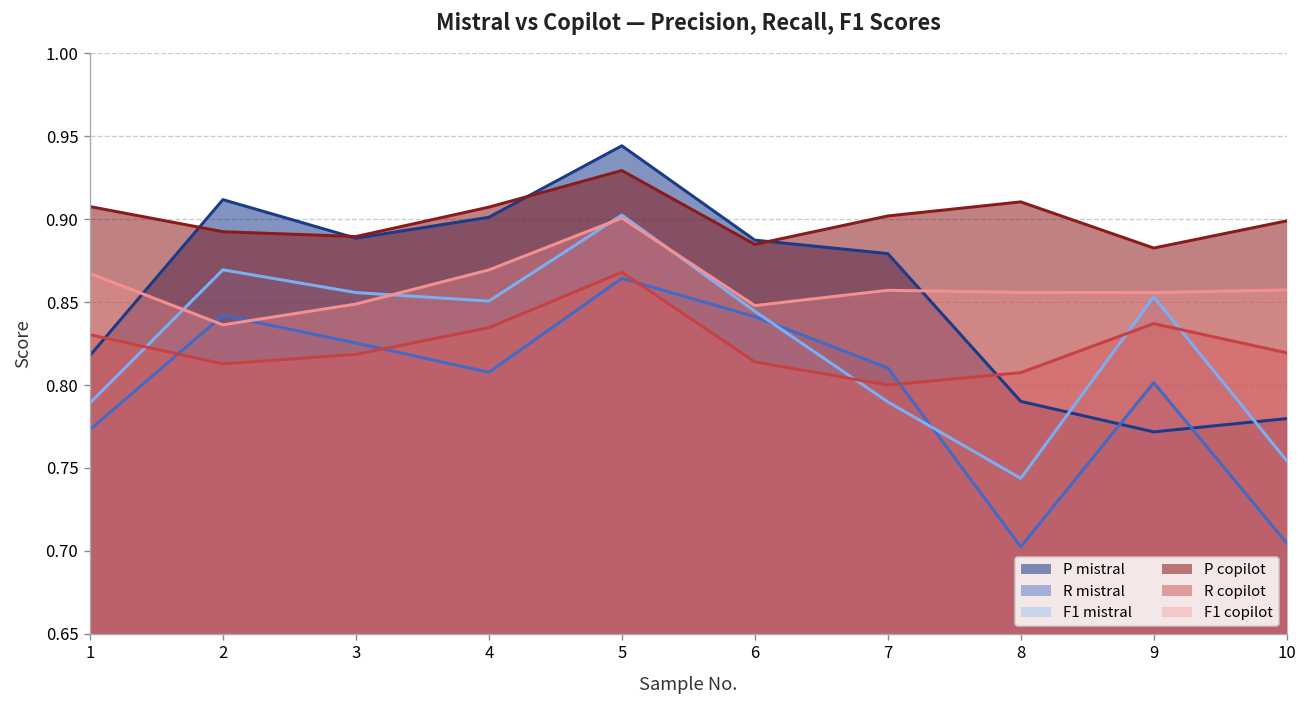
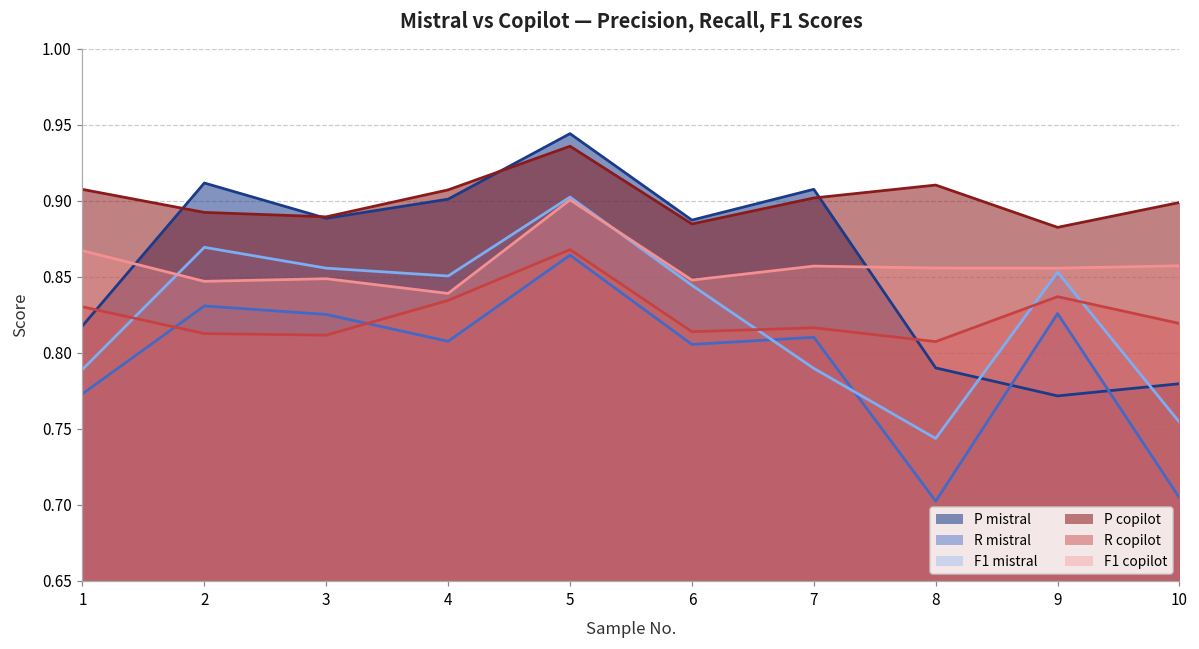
R mistral, 2: 0.842 -> 0.831
F1 copilot, 2: 0.836 -> 0.847
R copilot, 3: 0.818 -> 0.812
F1 copilot, 4: 0.869 -> 0.839
P copilot, 5: 0.929 -> 0.936
R mistral, 6: 0.841 -> 0.806
P mistral, 7: 0.879 -> 0.908
R copilot, 7: 0.800 -> 0.817
R mistral, 9: 0.801 -> 0.826
